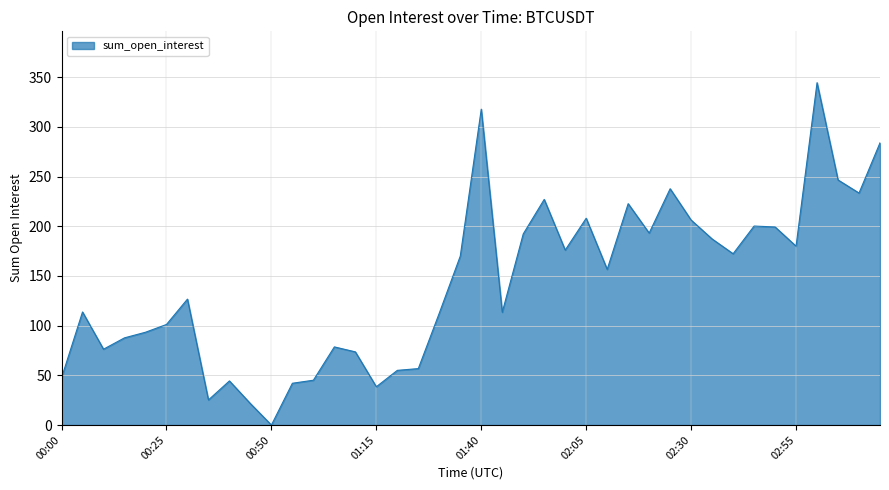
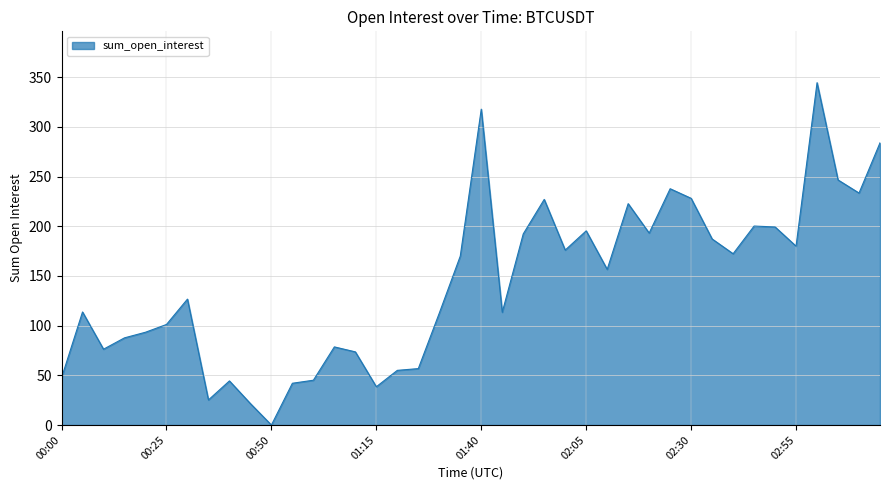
02:05: 210 -> 200
02:30: 210 -> 230
